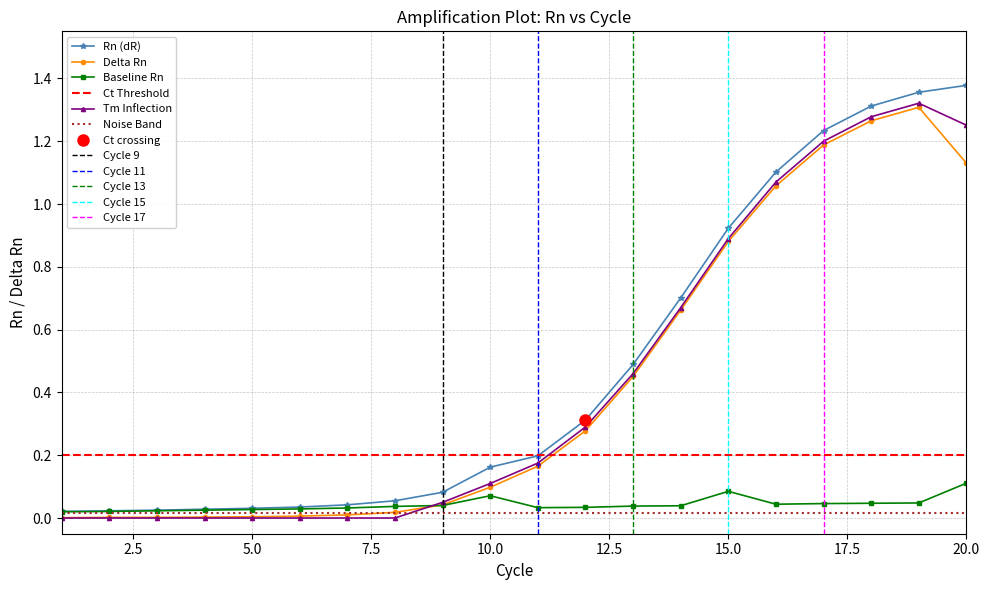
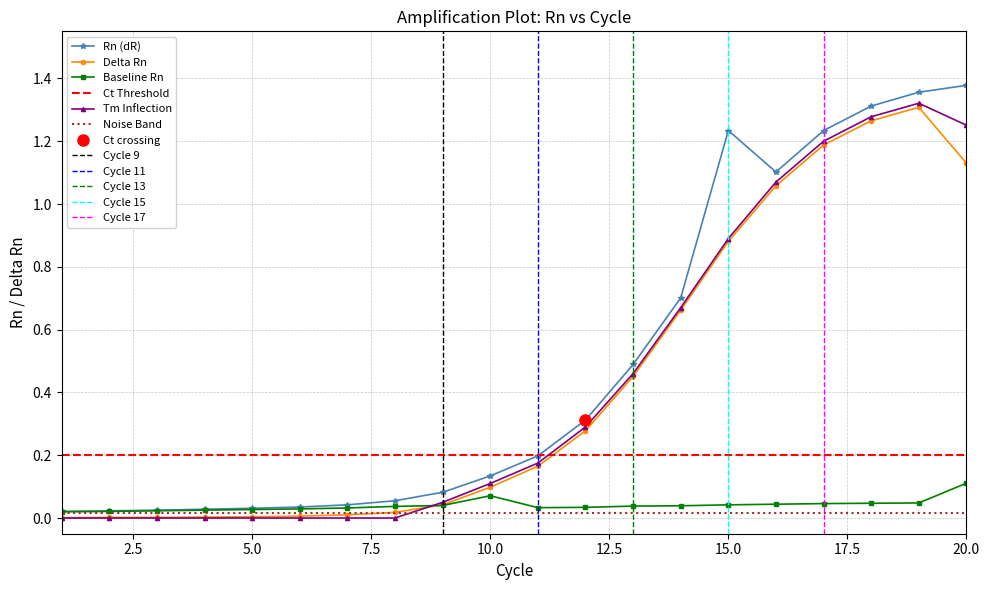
Rn (dR), 10.0: 0.16 -> 0.13
Rn (dR), 15.0: 0.92 -> 1.23
Baseline Rn, 15.0: 0.09 -> 0.04
